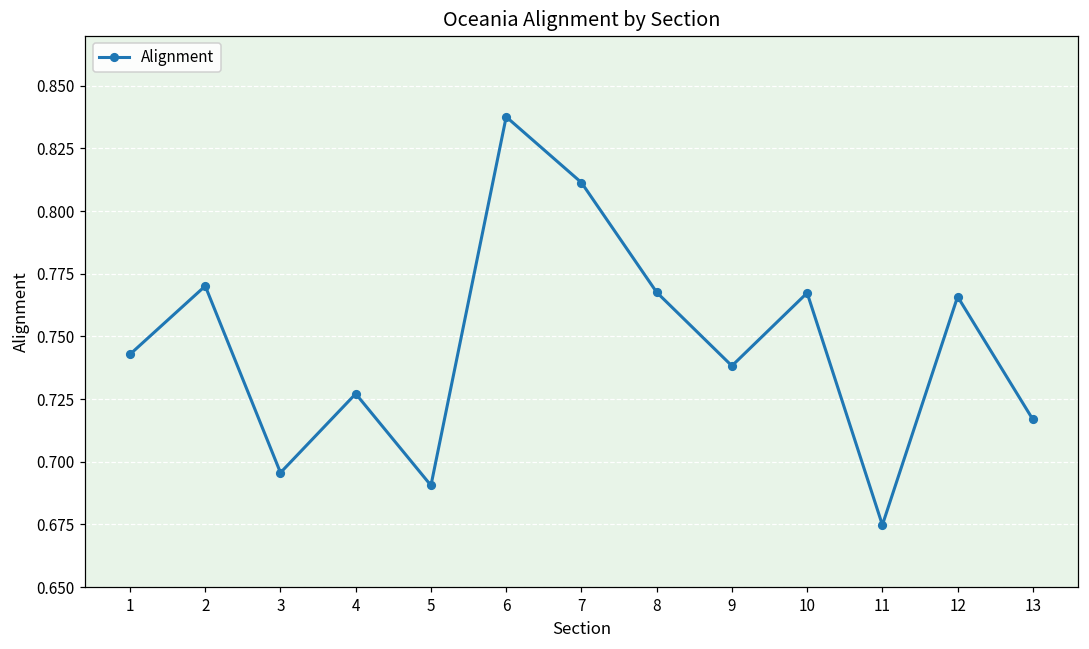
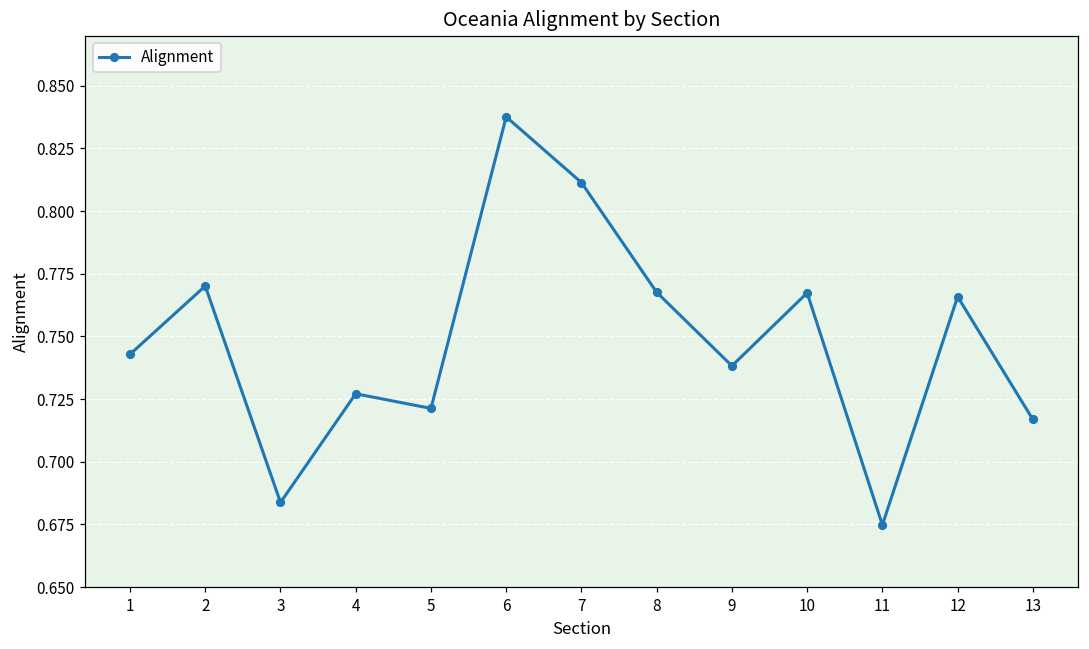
3: 0.696 -> 0.684
5: 0.691 -> 0.721
